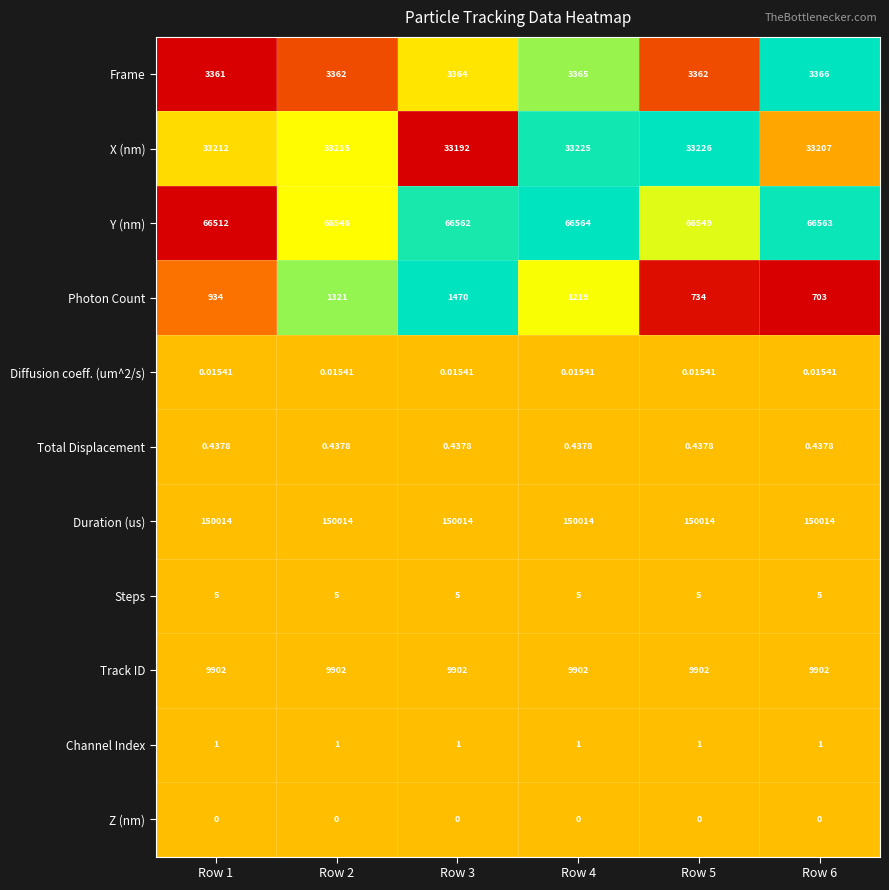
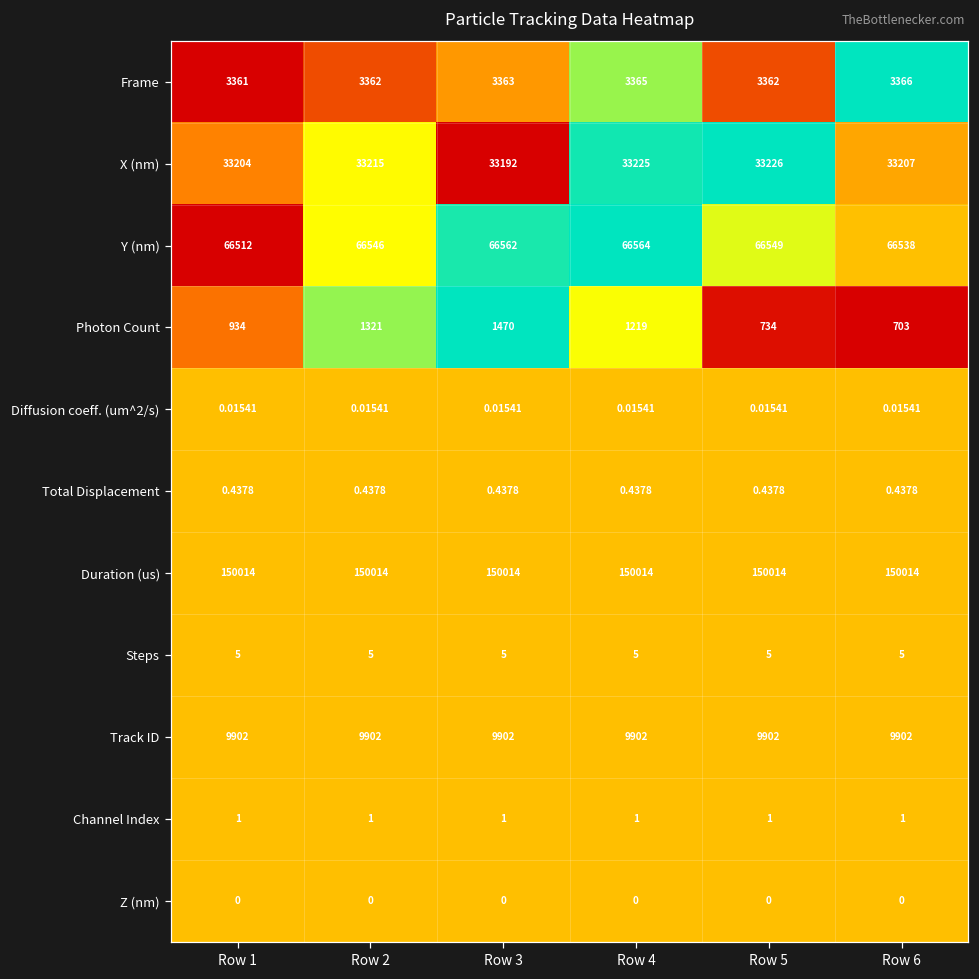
Frame, Row 3: 3364 -> 3363
X (nm), Row 1: 33212 -> 33204
Y (nm), Row 6: 66563 -> 66538
